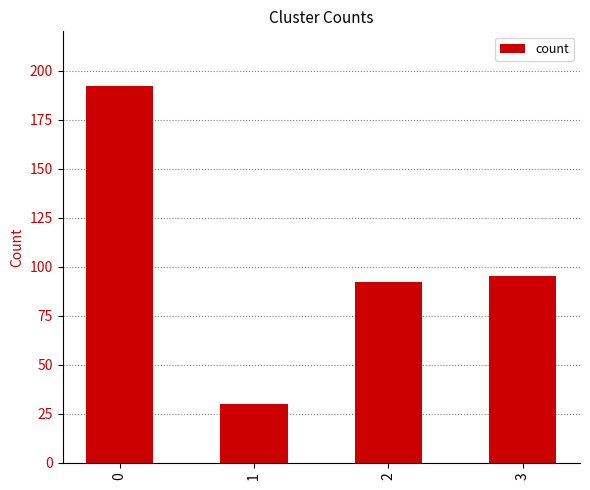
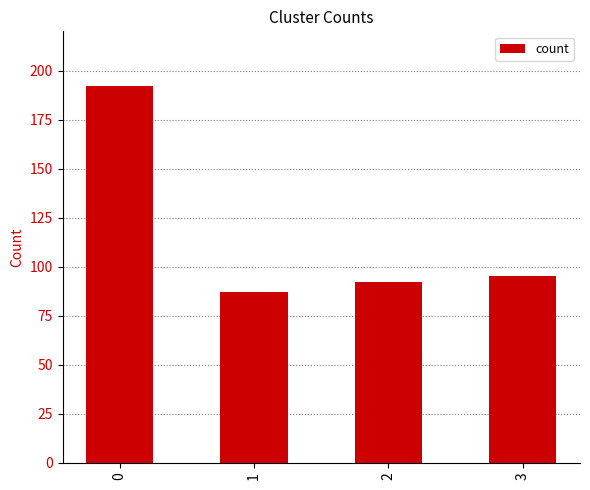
1: 30 -> 87
